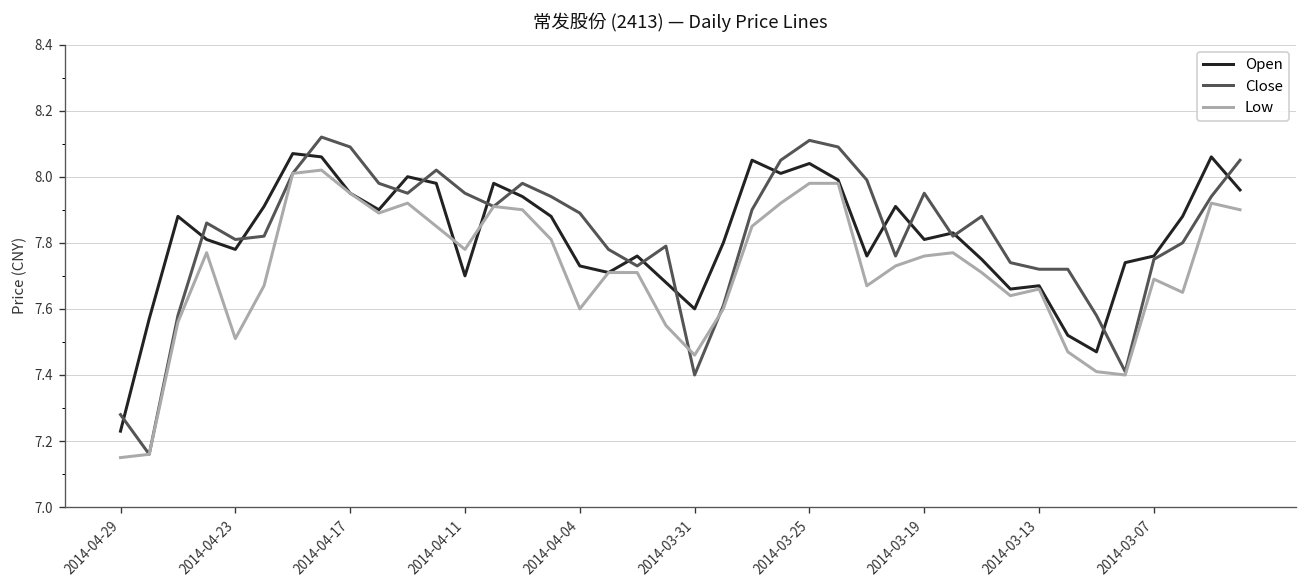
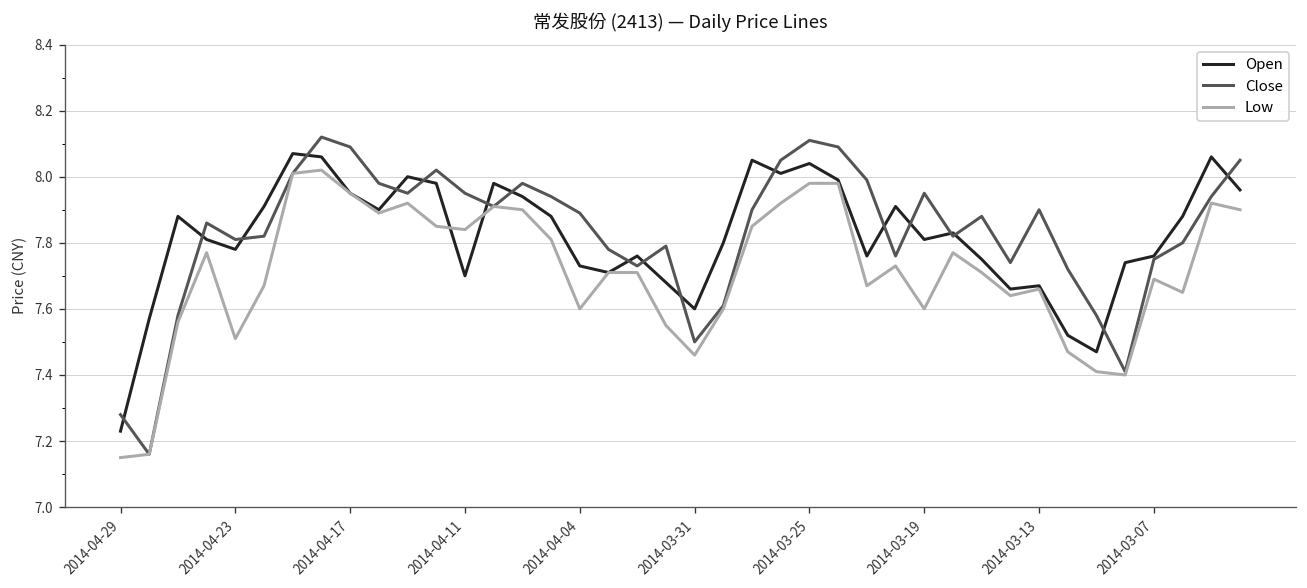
Low, 2014-04-11: 7.78 -> 7.84
Close, 2014-03-31: 7.4 -> 7.5
Low, 2014-03-19: 7.76 -> 7.60
Close, 2014-03-13: 7.72 -> 7.90
